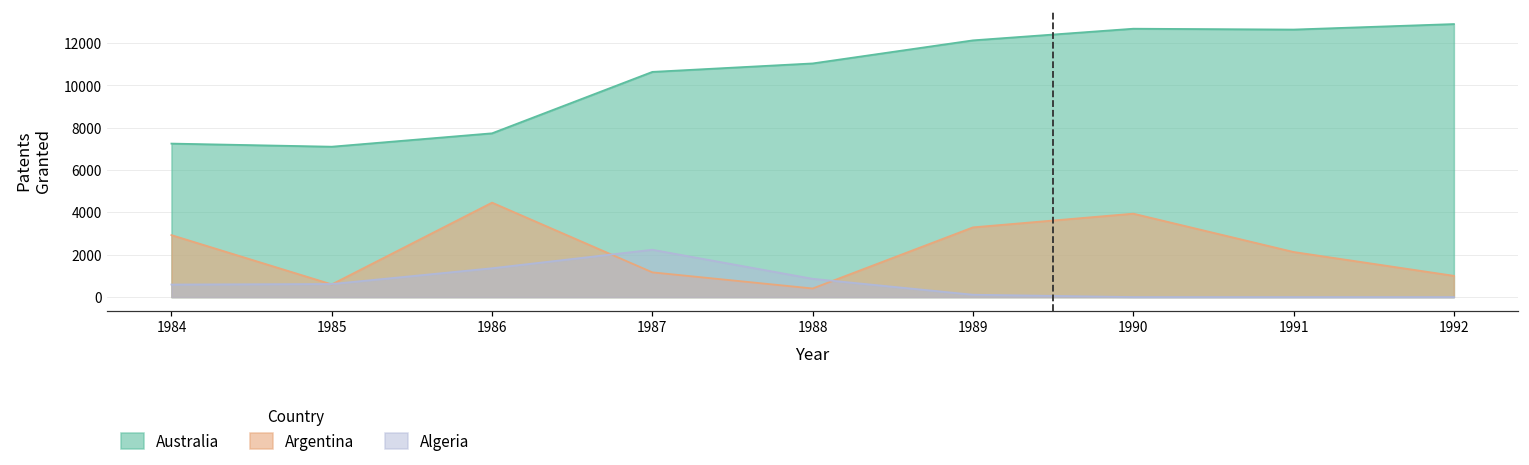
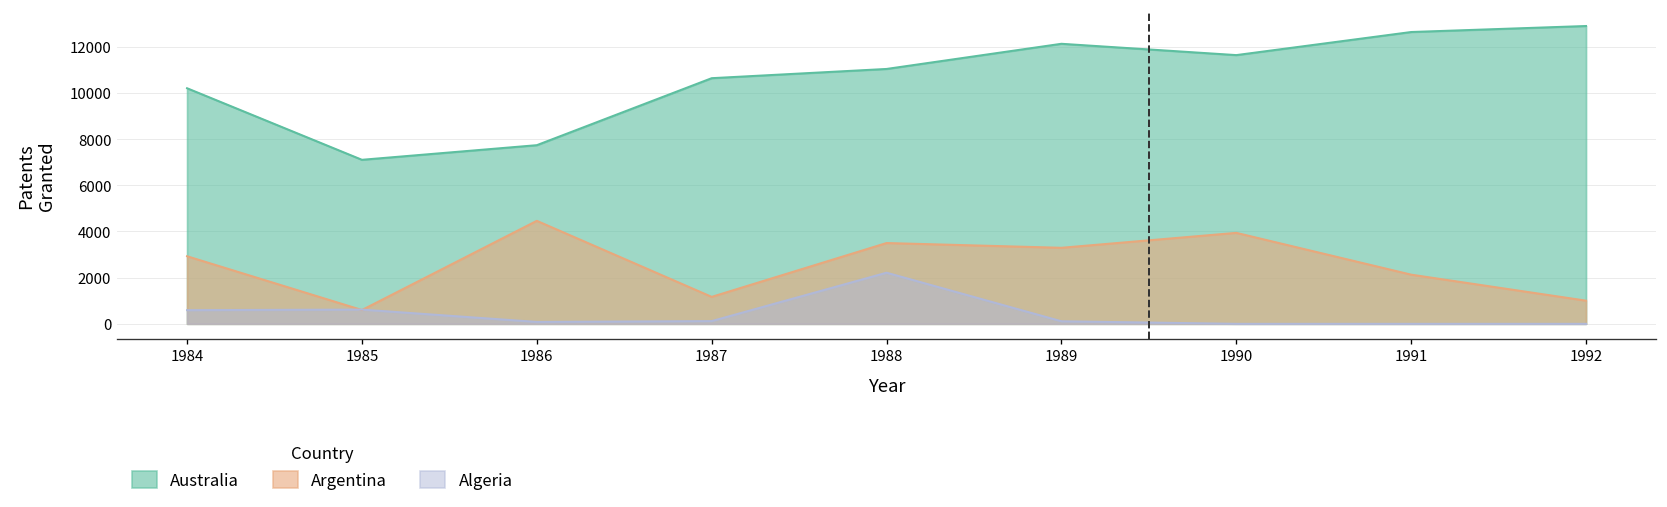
Australia, 1984: 7300 -> 10200
Algeria, 1986: 1400 -> 100
Algeria, 1987: 2200 -> 100
Argentina, 1988: 400 -> 3500
Algeria, 1988: 900 -> 2200
Australia, 1990: 12700 -> 11600
